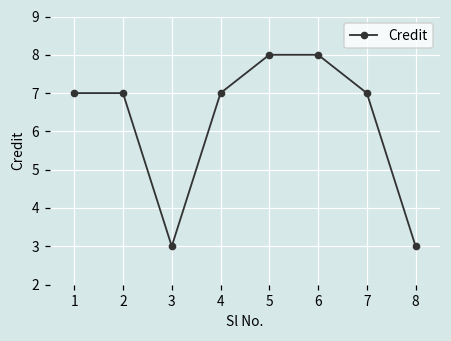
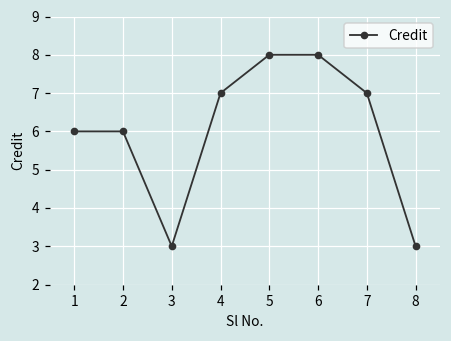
1: 7 -> 6
2: 7 -> 6
